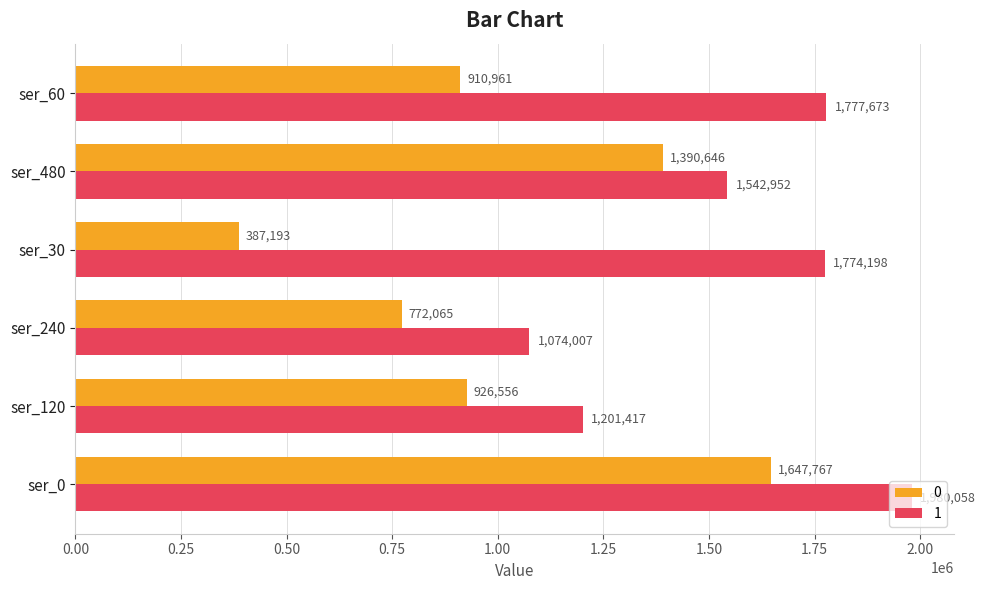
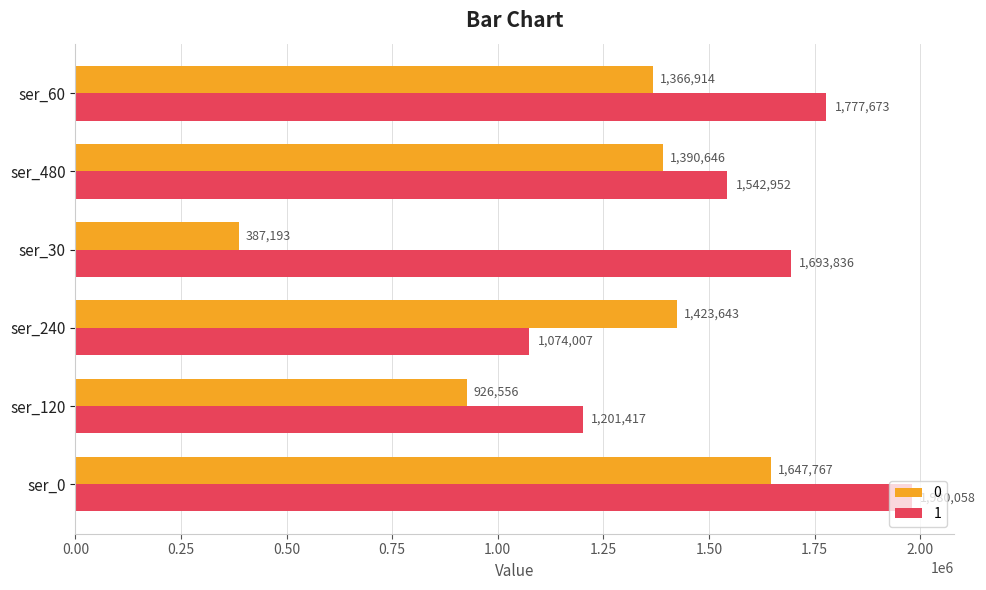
0, ser_60: 910,961 -> 1,366,914
1, ser_30: 1,774,198 -> 1,693,836
0, ser_240: 772,065 -> 1,423,643
